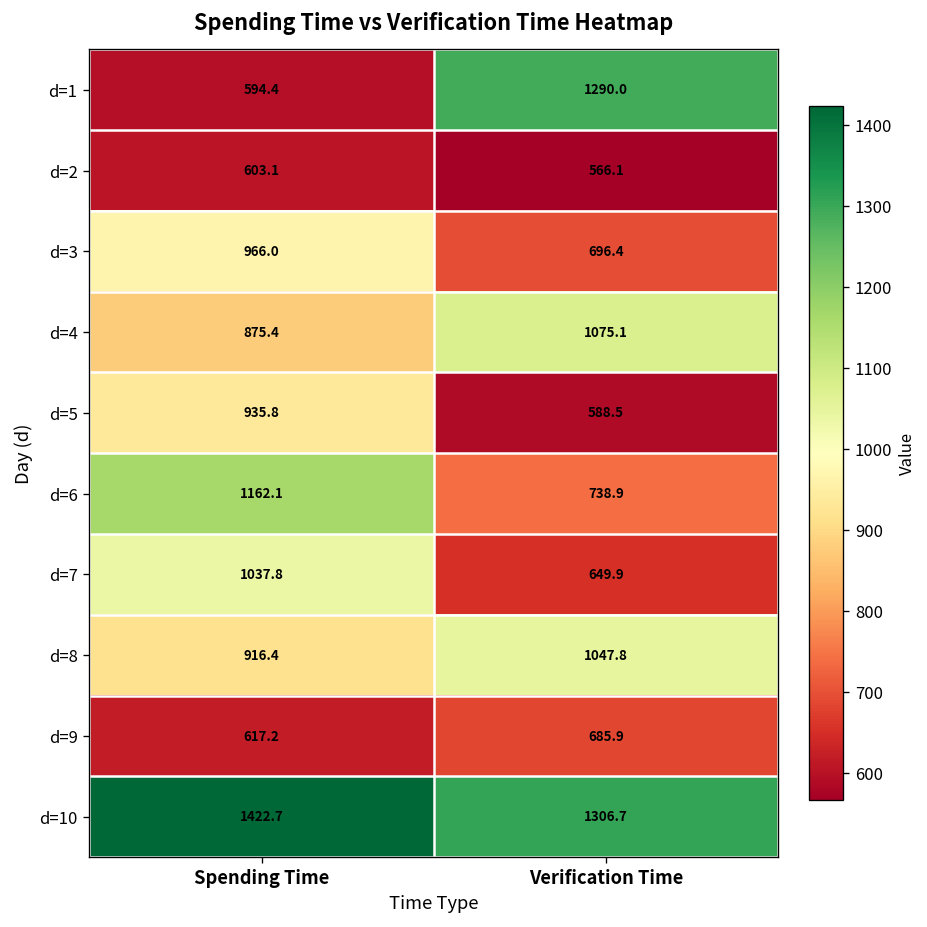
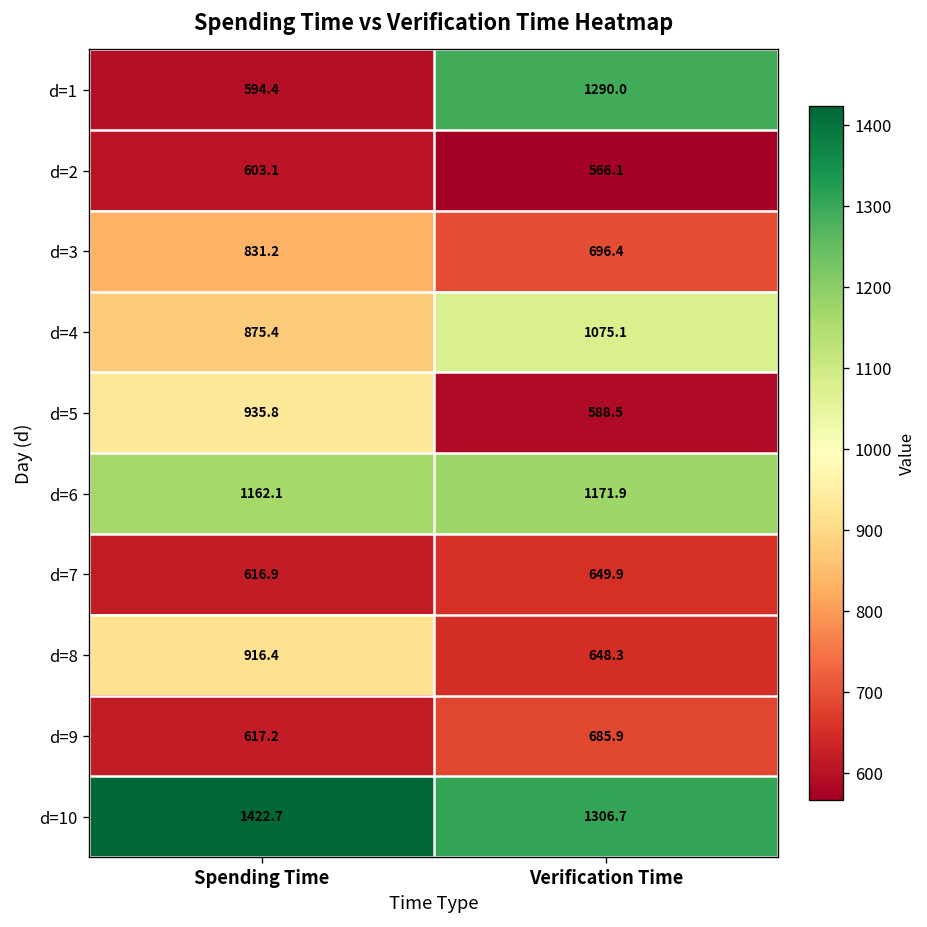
d=3, Spending Time: 966.0 -> 831.2
d=6, Verification Time: 738.9 -> 1171.9
d=7, Spending Time: 1037.8 -> 616.9
d=8, Verification Time: 1047.8 -> 648.3
